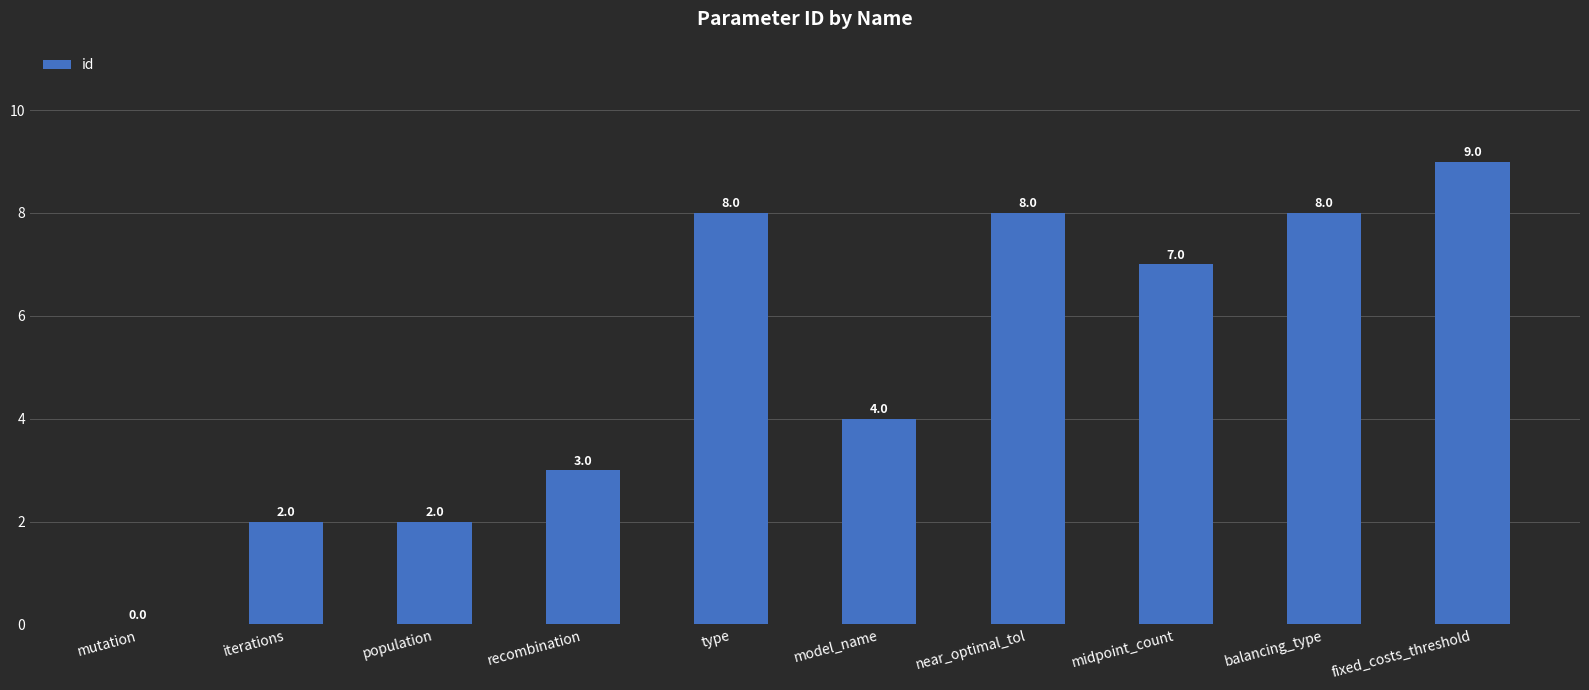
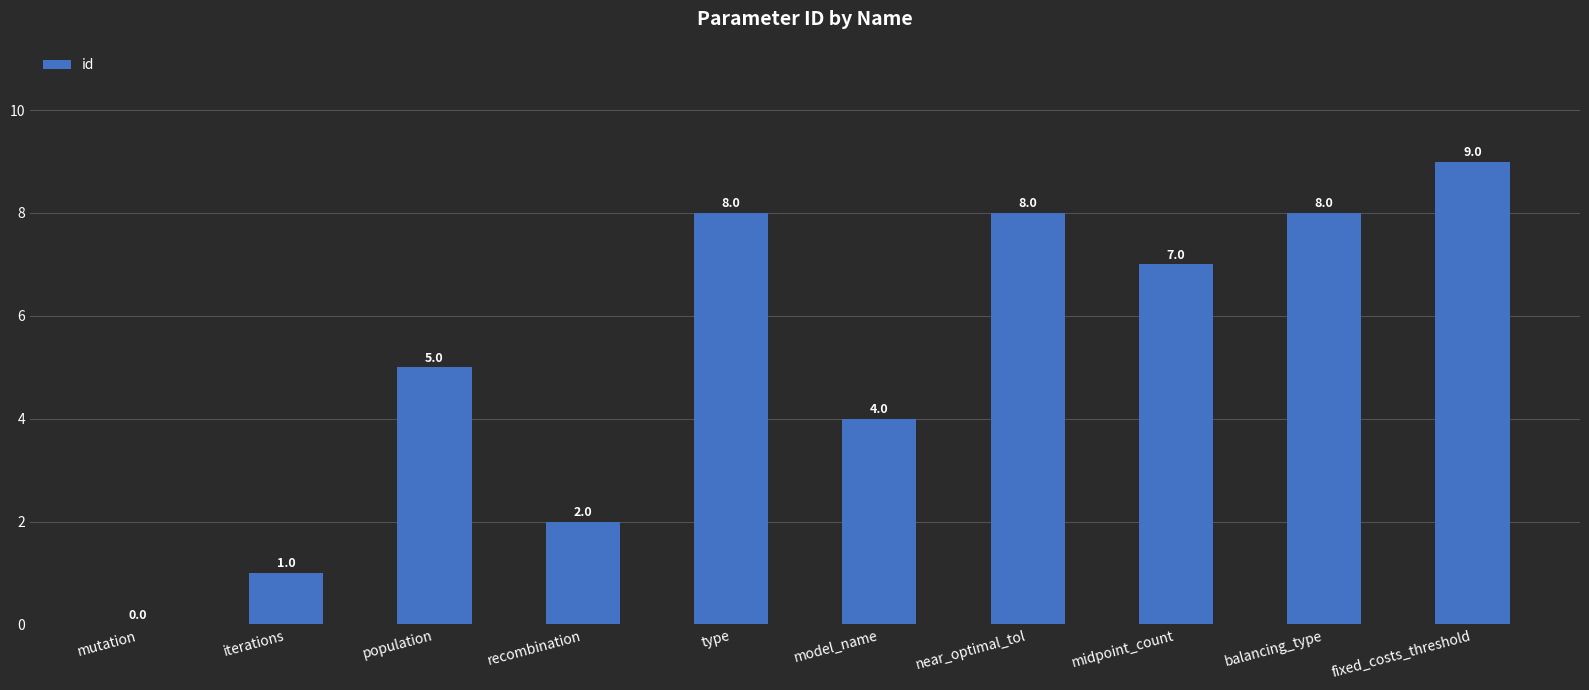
iterations: 2.0 -> 1.0
population: 2.0 -> 5.0
recombination: 3.0 -> 2.0
